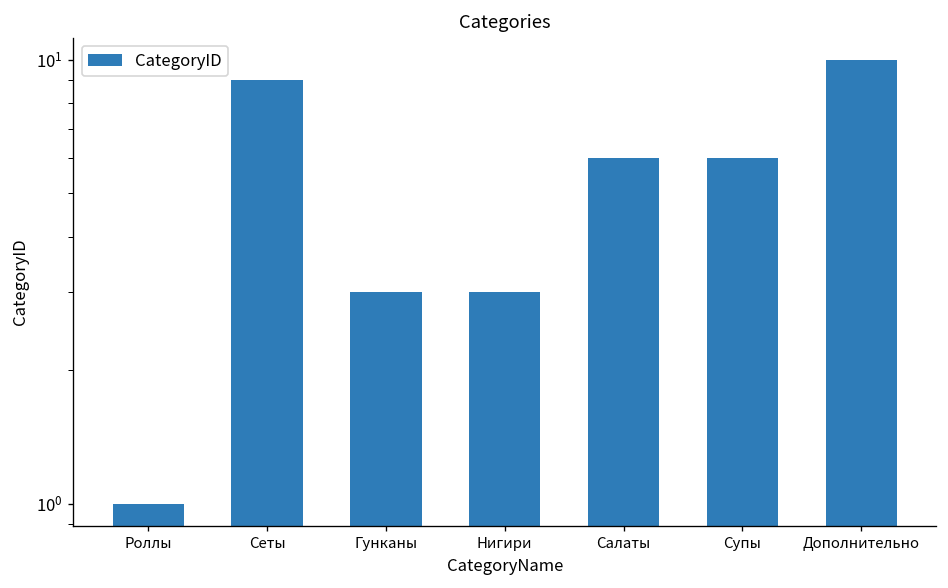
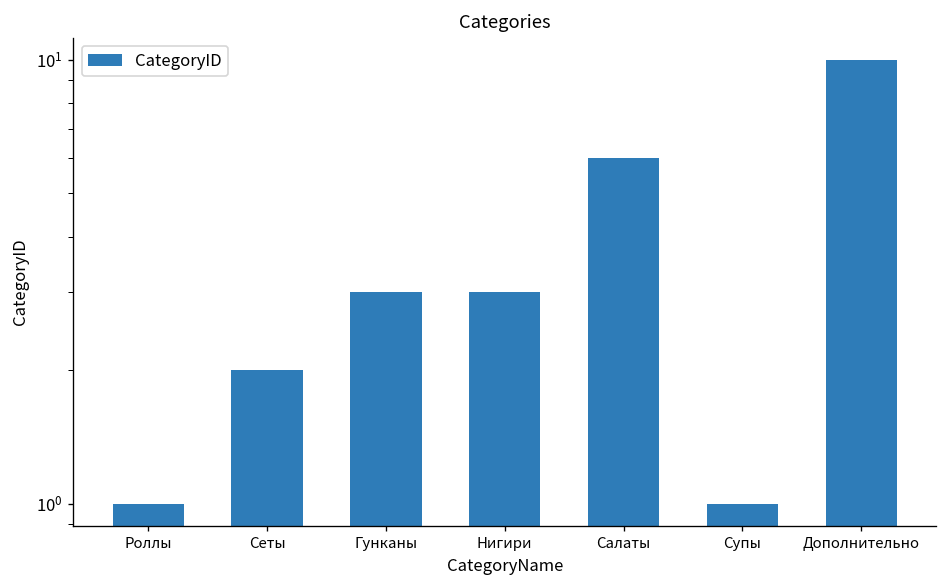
Сеты: 9 -> 2
Супы: 6 -> 1
